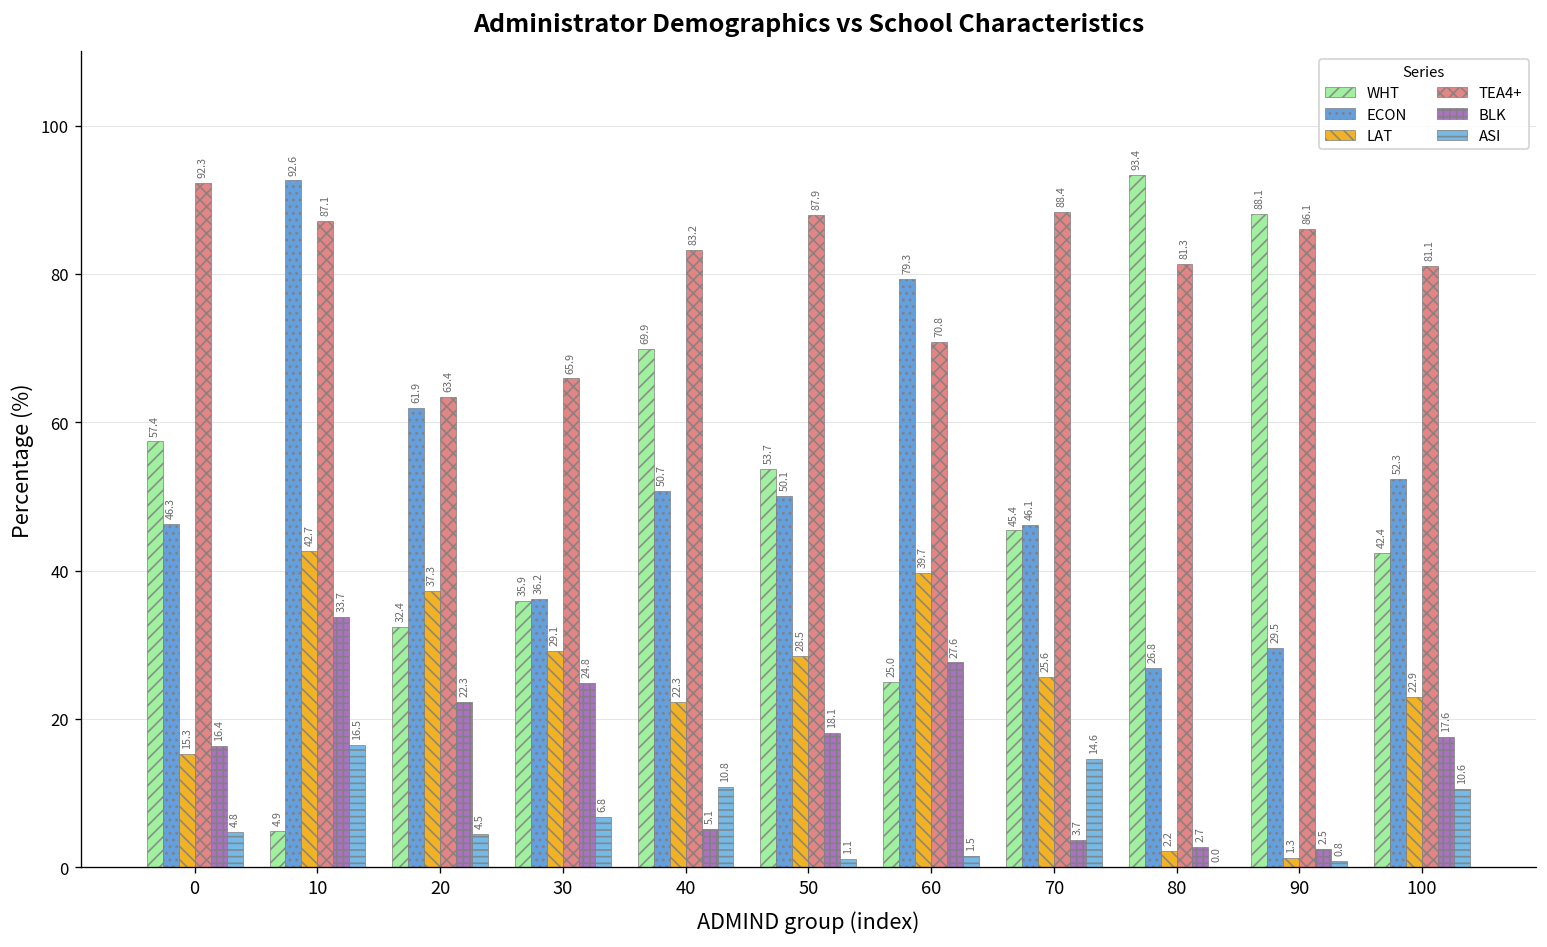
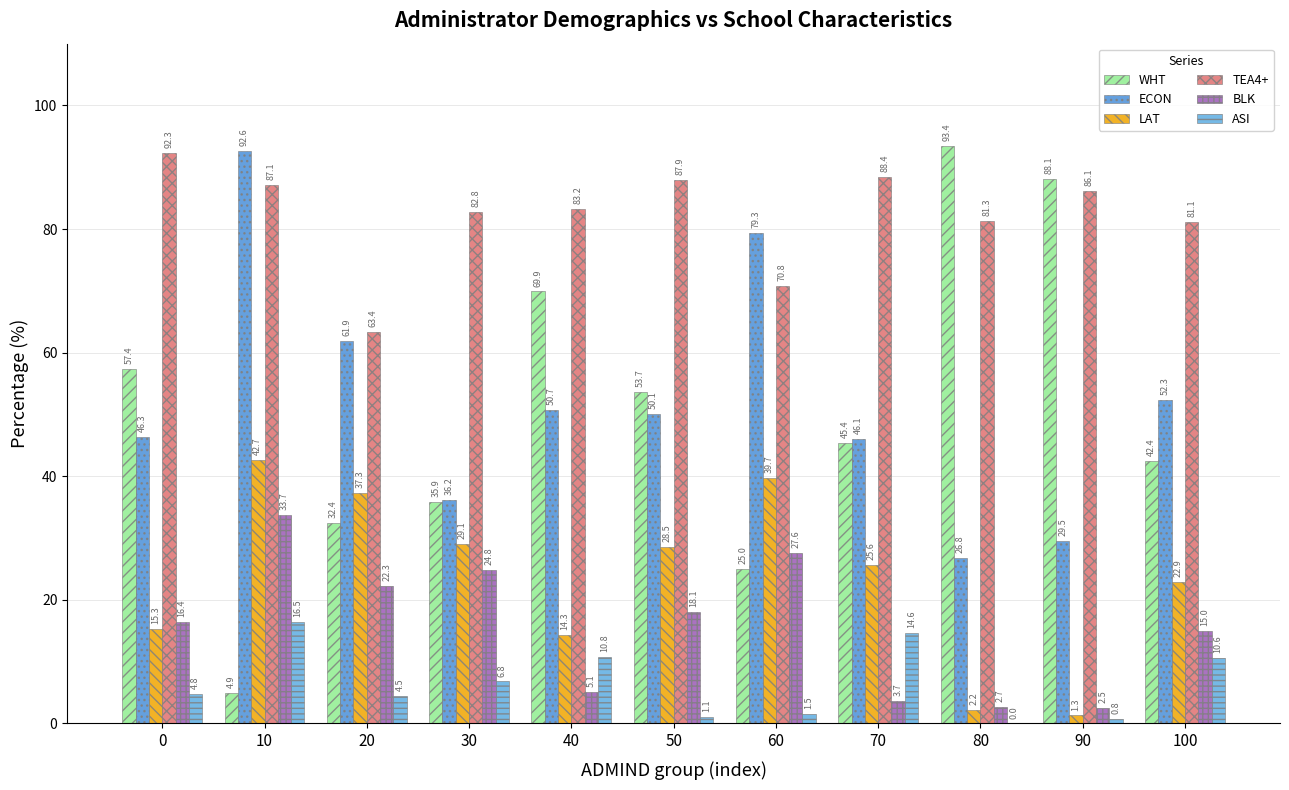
TEA4+, 30: 65.9 -> 82.8
LAT, 40: 22.3 -> 14.3
BLK, 100: 17.6 -> 15.0
